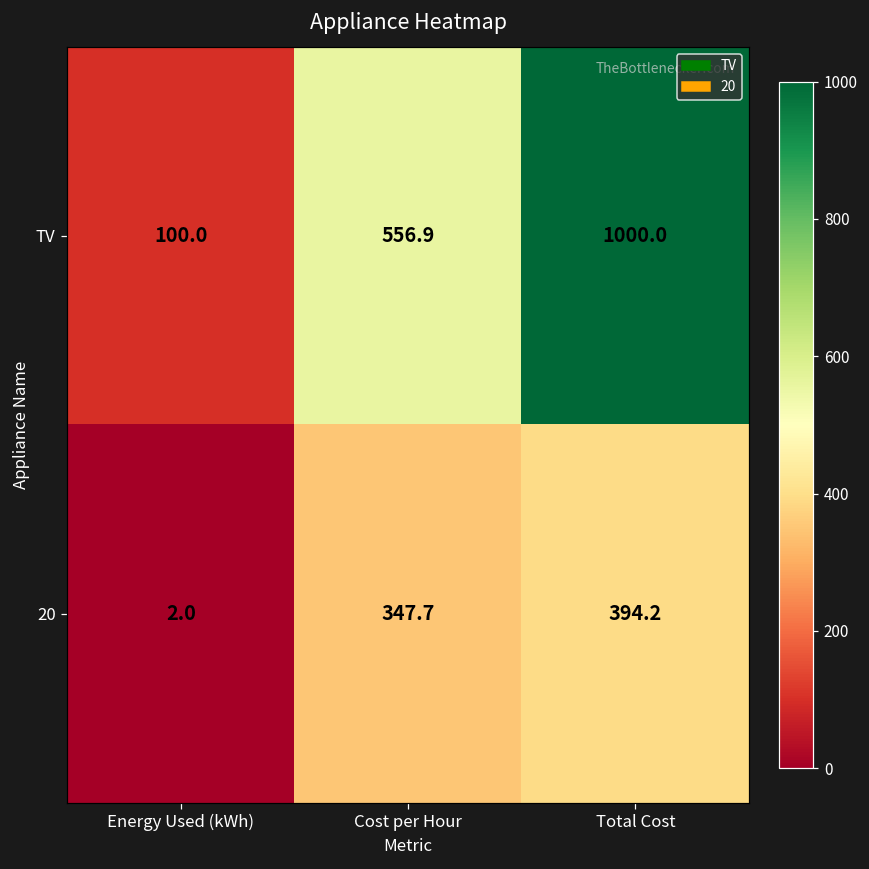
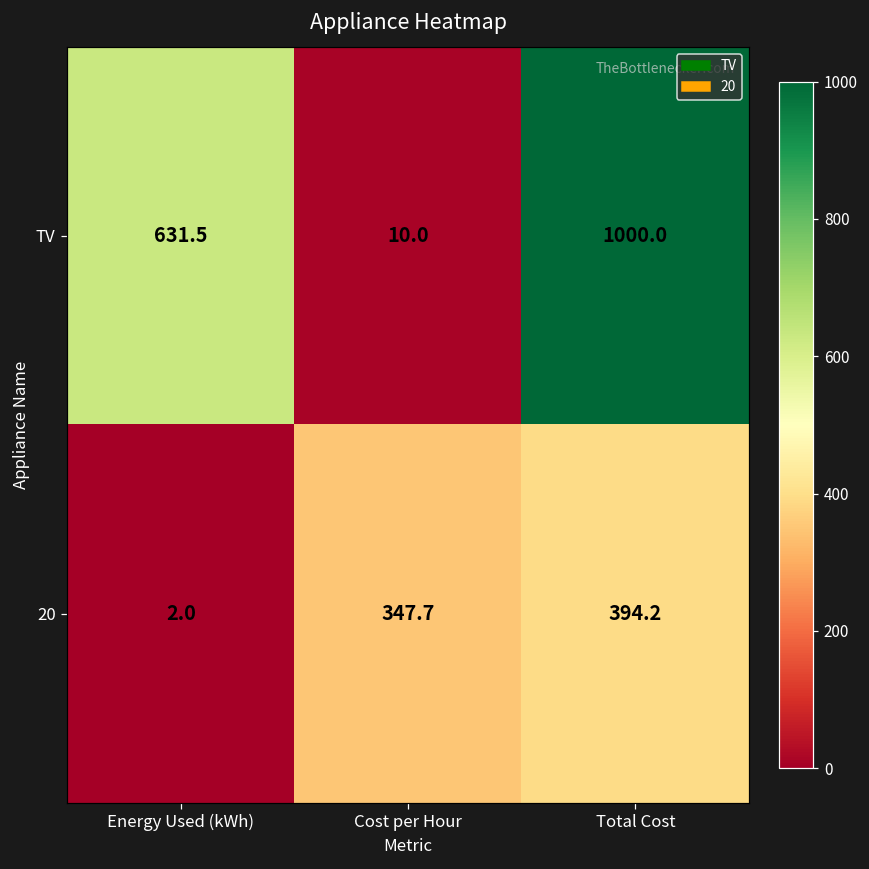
TV, Energy Used (kWh): 100.0 -> 631.5
TV, Cost per Hour: 556.9 -> 10.0
